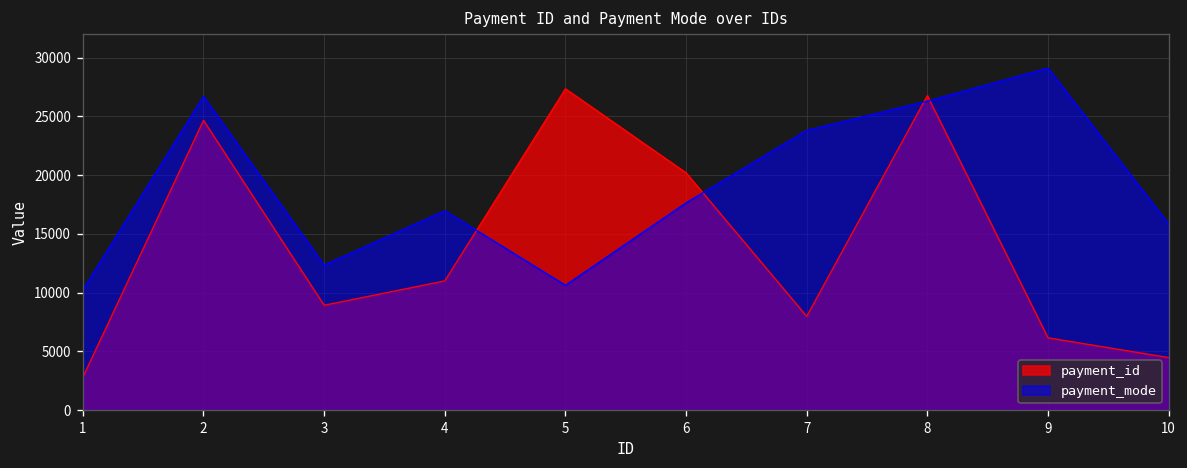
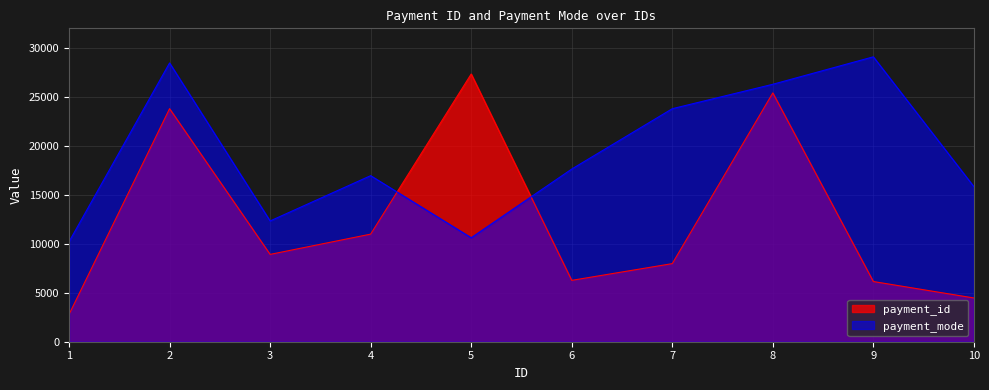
payment_id, 2: 25000 -> 24000
payment_mode, 2: 27000 -> 28000
payment_id, 6: 20000 -> 6000
payment_id, 8: 27000 -> 25000
